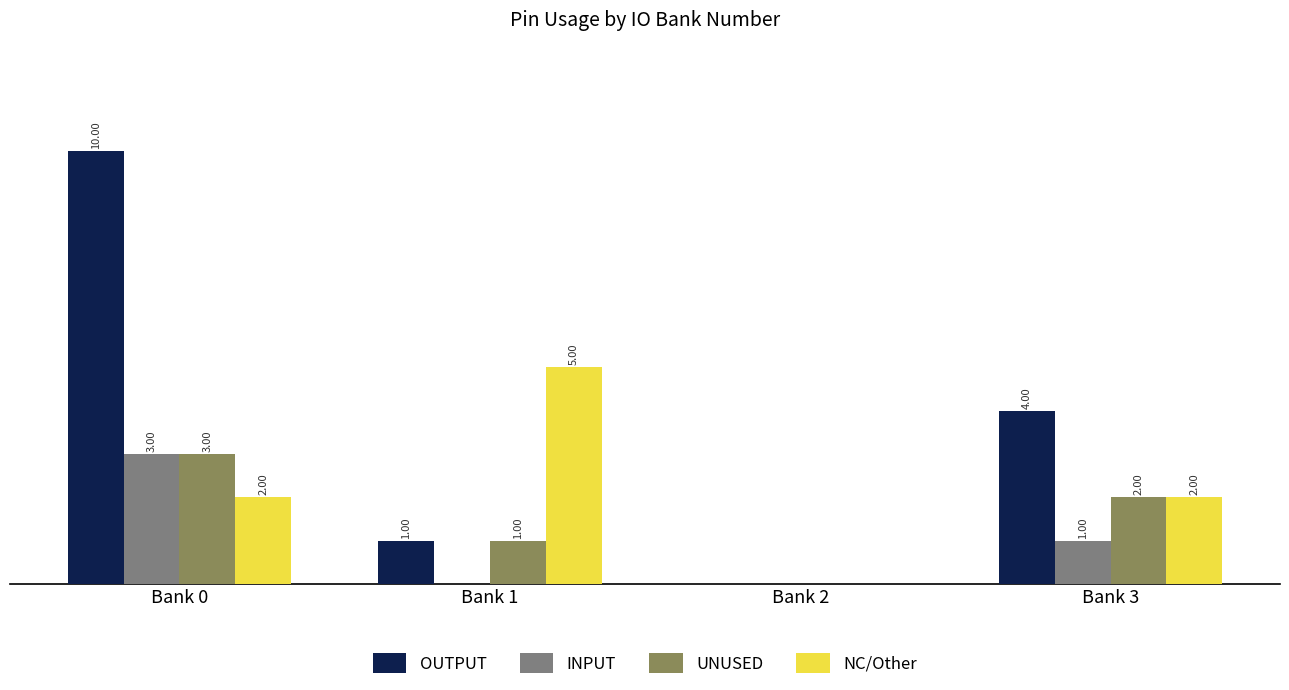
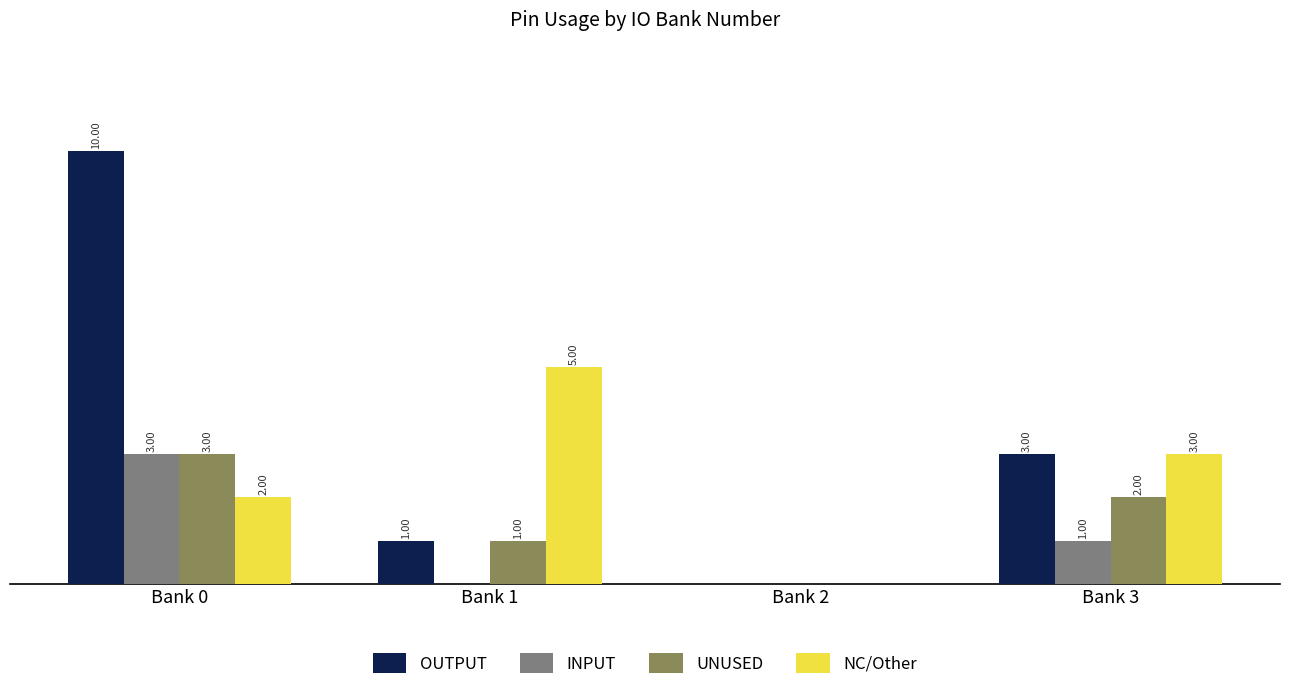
OUTPUT, Bank 3: 4.00 -> 3.00
NC/Other, Bank 3: 2.00 -> 3.00
